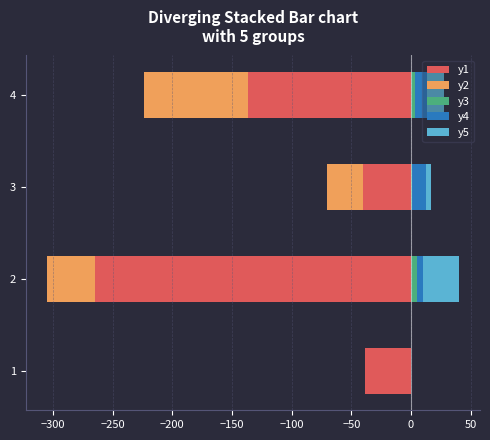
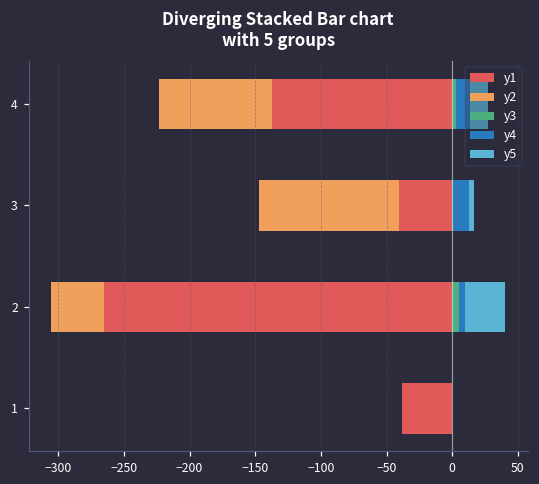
y2, 3: -30 -> -107
